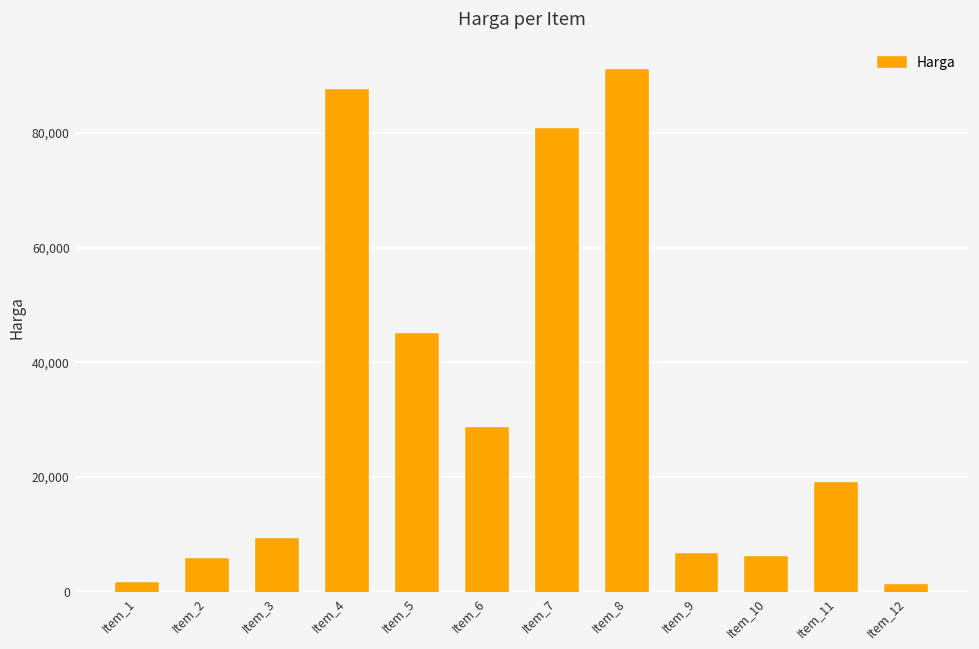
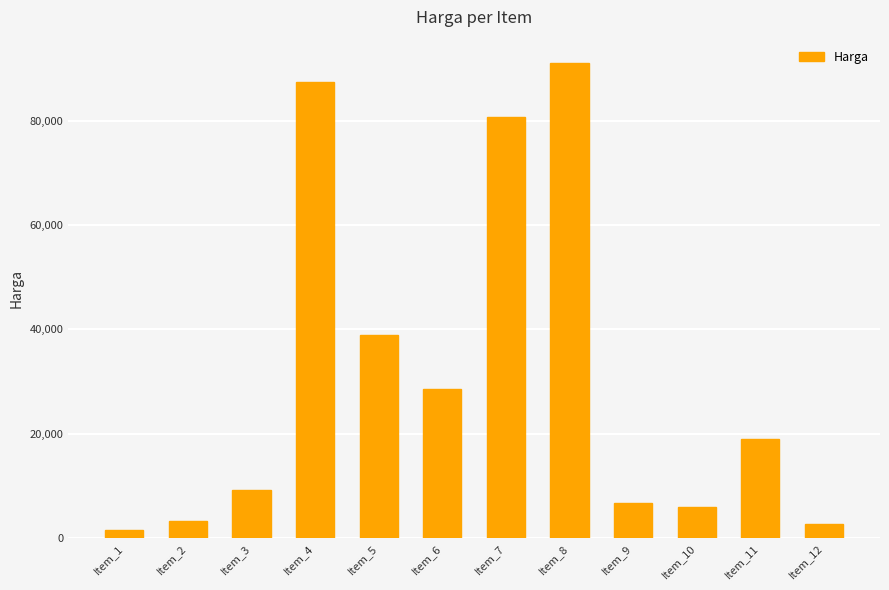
Item_2: 6,000 -> 3,000
Item_5: 45,000 -> 39,000
Item_12: 1,000 -> 3,000
